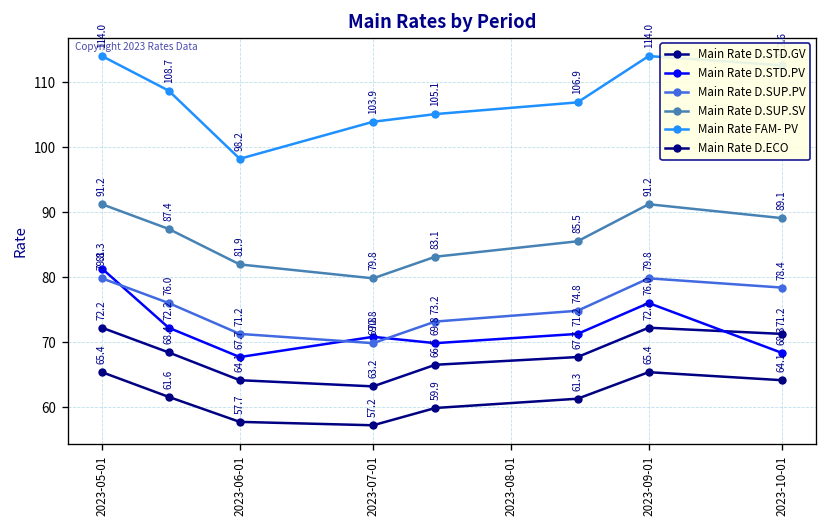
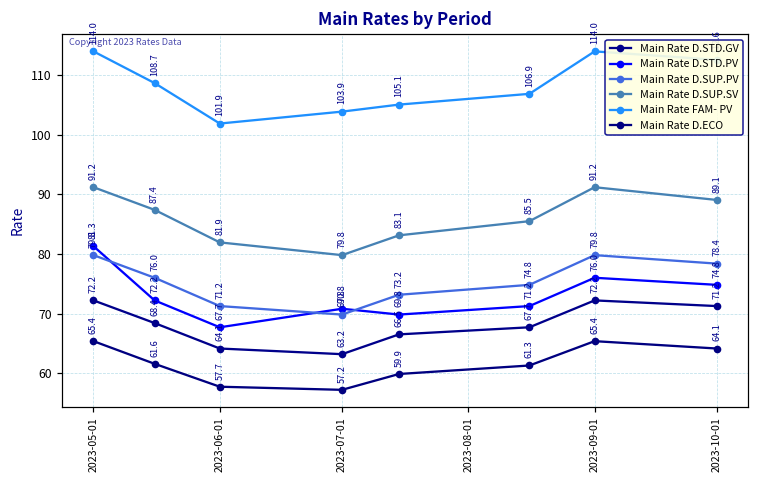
Main Rate FAM- PV, 2023-06-01: 98.2 -> 101.9
Main Rate D.STD.PV, 2023-10-01: 68.3 -> 74.8
